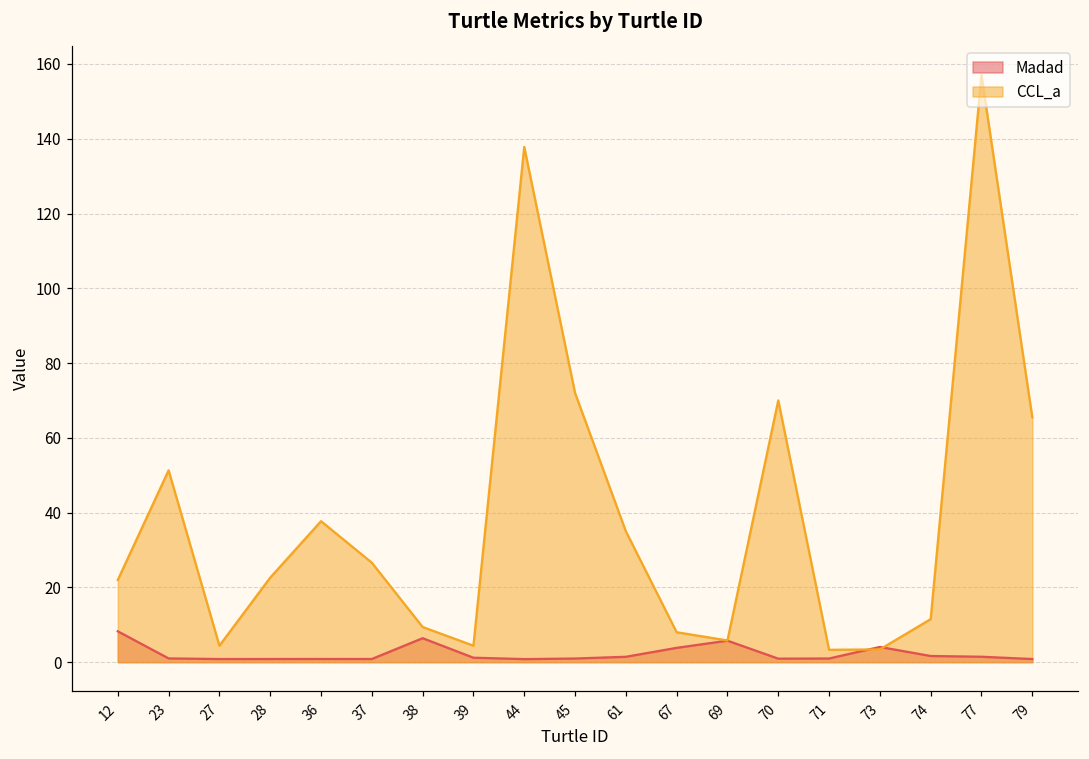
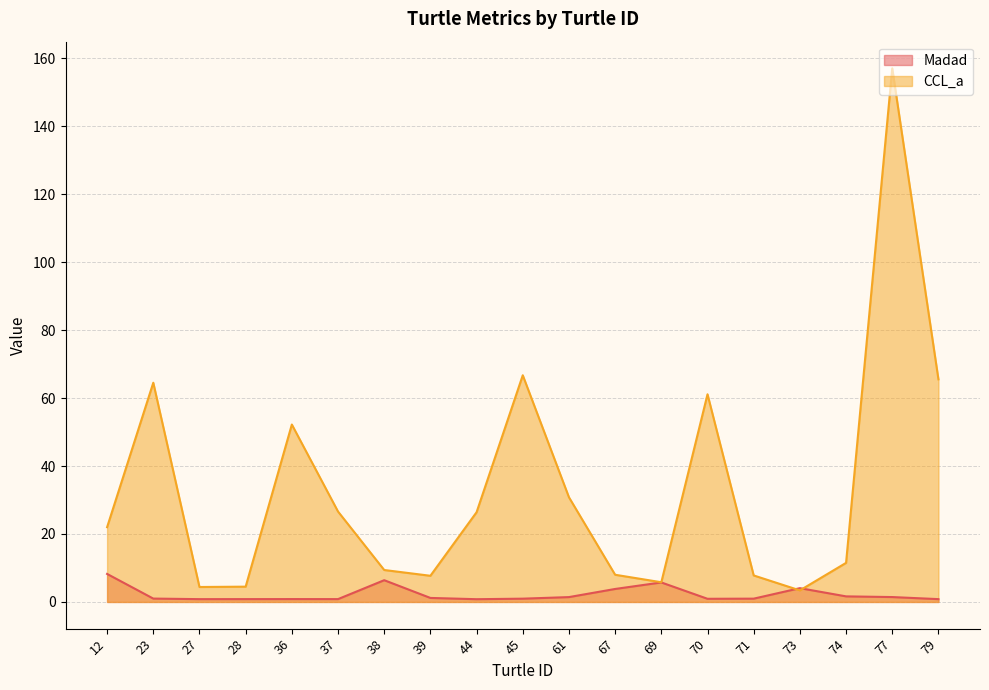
CCL_a, 23: 51 -> 65
CCL_a, 28: 23 -> 5
CCL_a, 36: 38 -> 52
CCL_a, 39: 4 -> 8
CCL_a, 44: 138 -> 26
CCL_a, 45: 72 -> 67
CCL_a, 61: 35 -> 31
CCL_a, 70: 70 -> 61
CCL_a, 71: 3 -> 8
